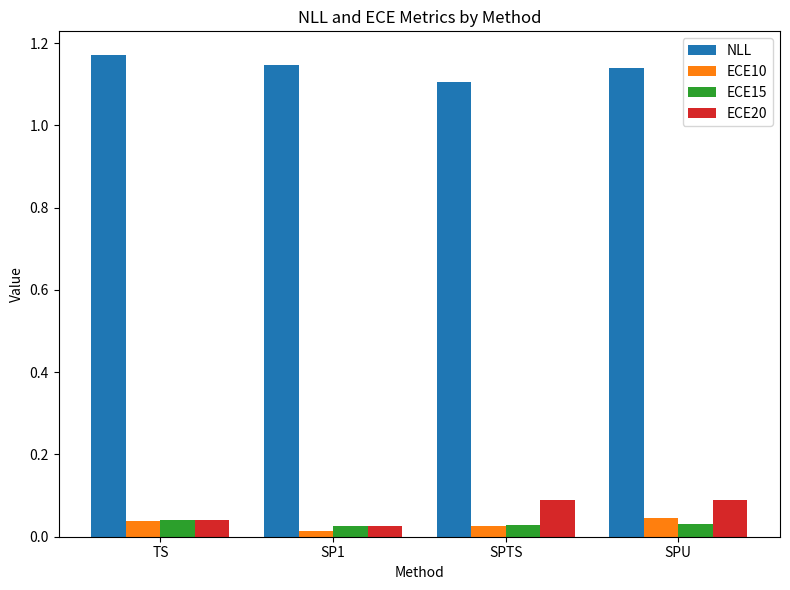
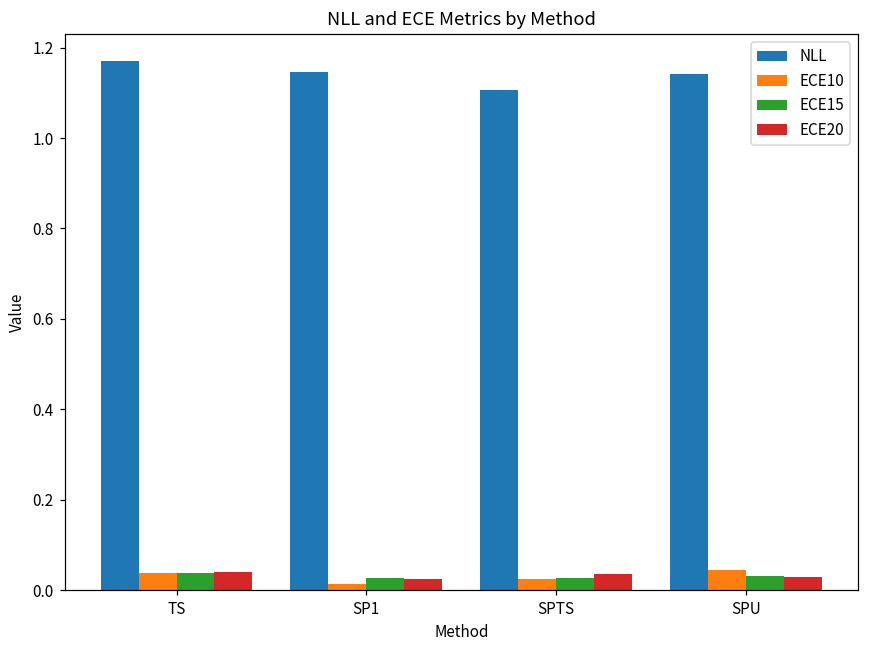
ECE20, SPTS: 0.09 -> 0.04
ECE20, SPU: 0.09 -> 0.03
